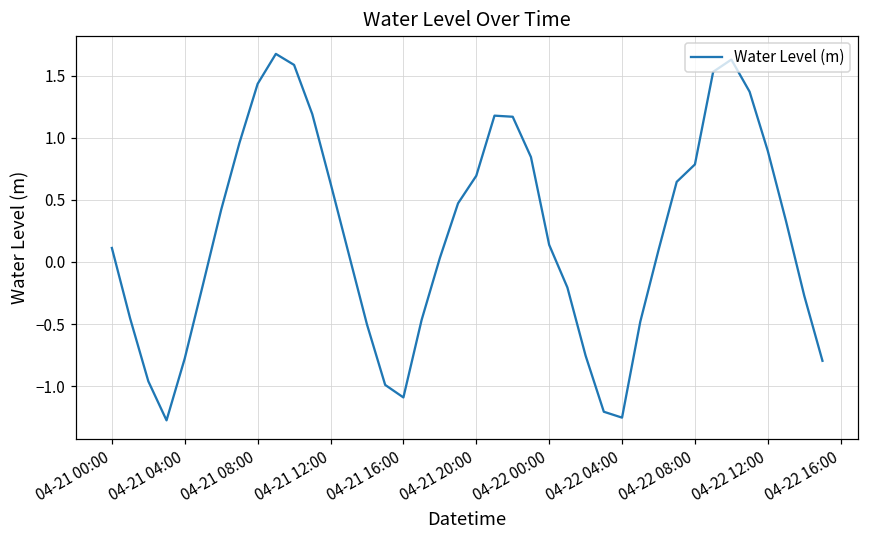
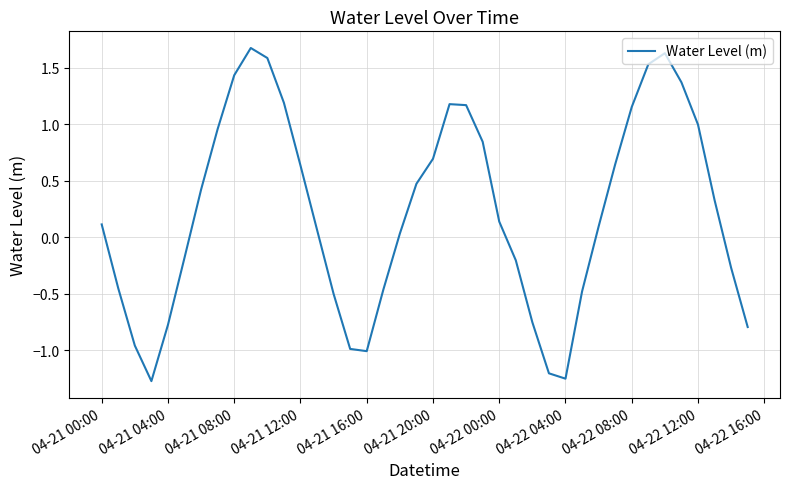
04-21 16:00: -1.09 -> -1.01
04-22 08:00: 0.79 -> 1.15
04-22 12:00: 0.89 -> 1.00
